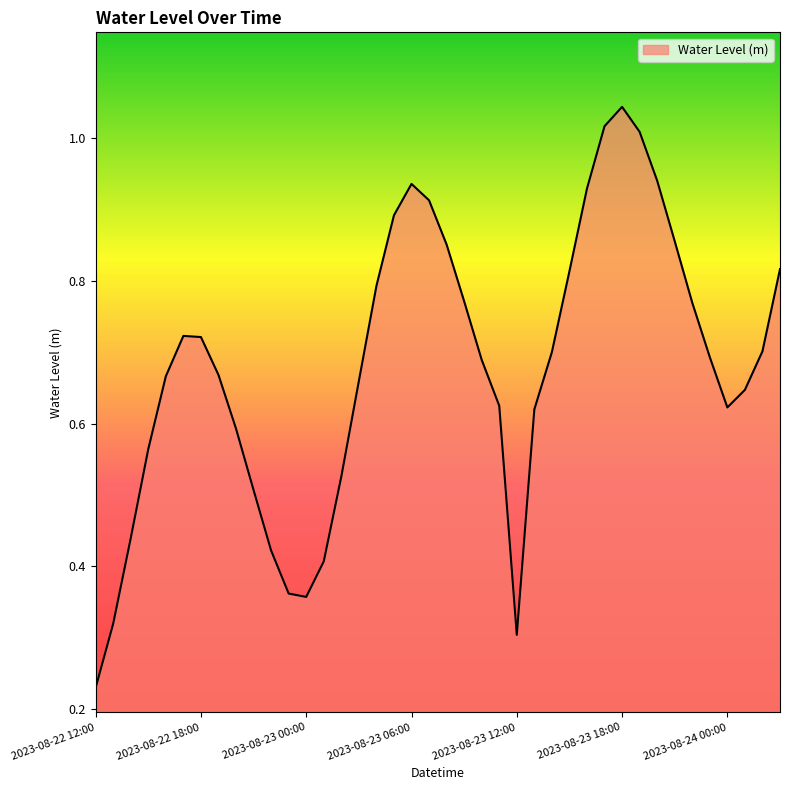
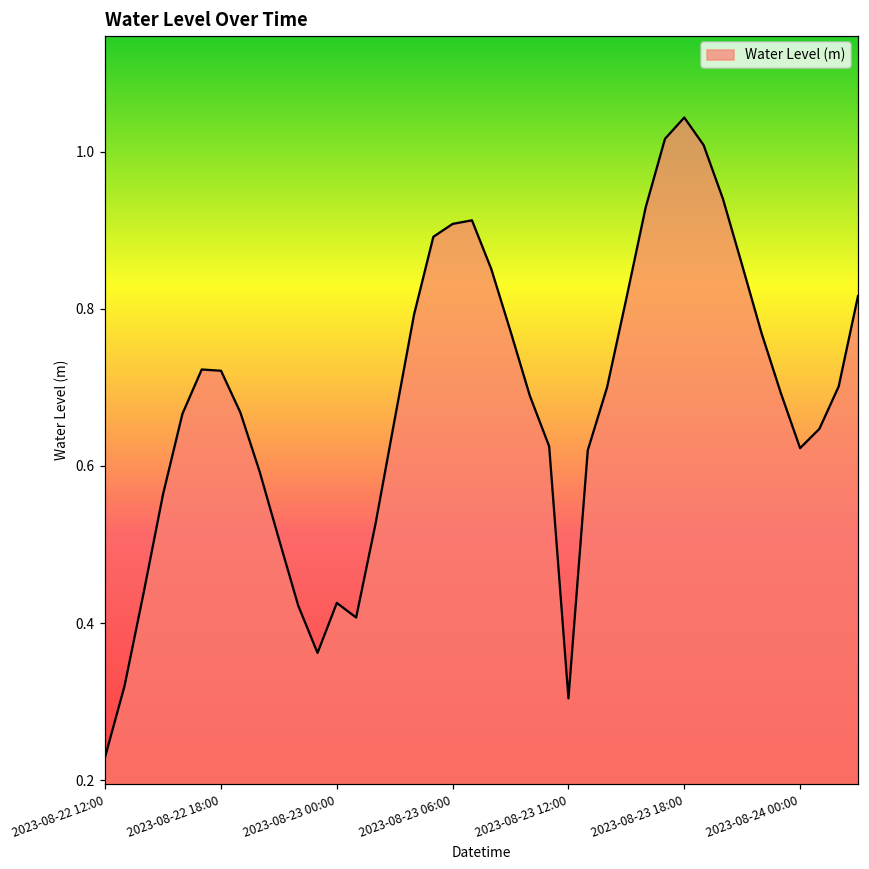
2023-08-23 00:00: 0.36 -> 0.43
2023-08-23 06:00: 0.94 -> 0.91
